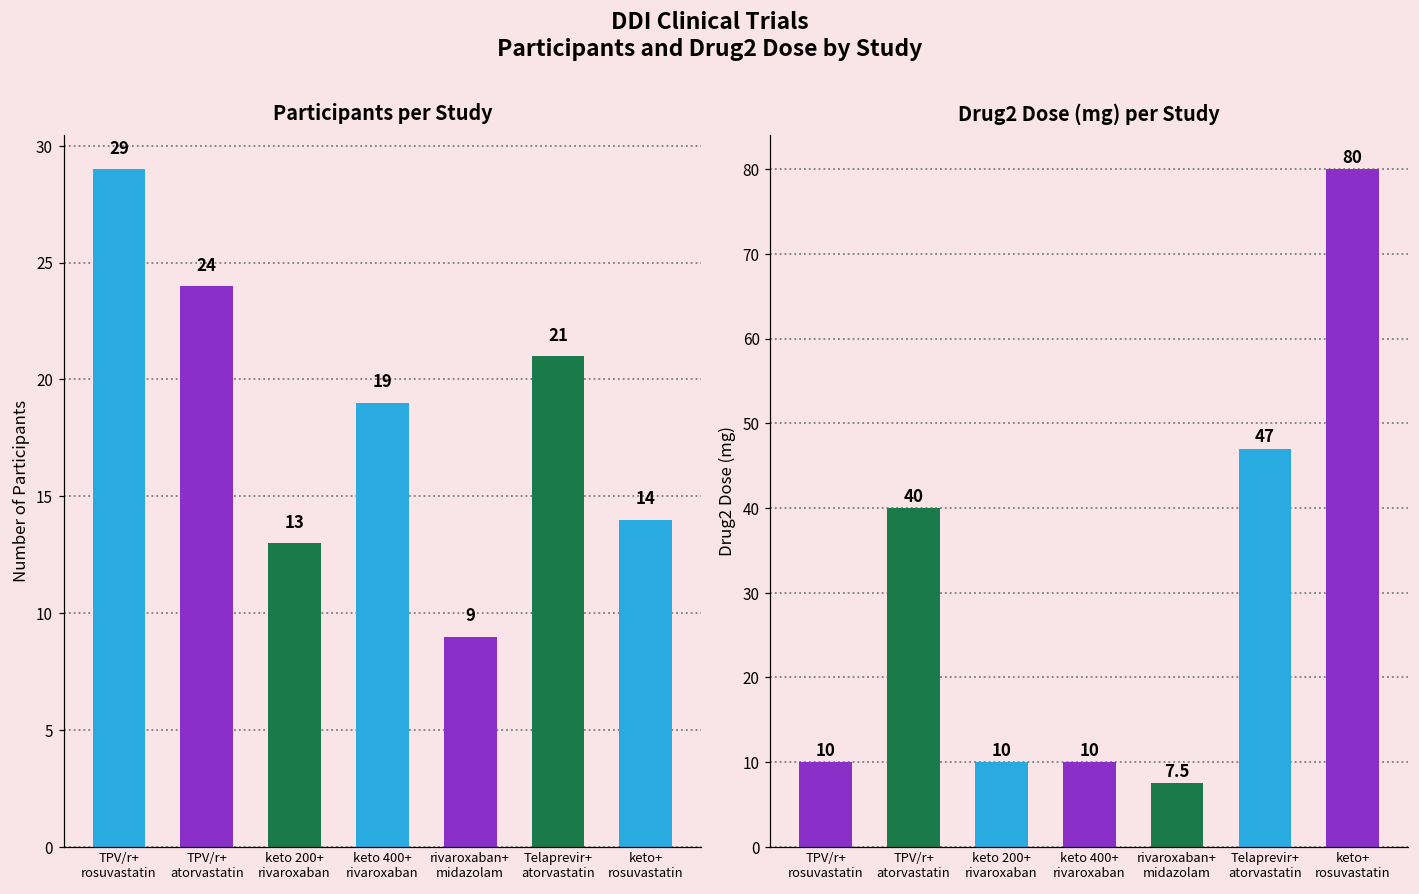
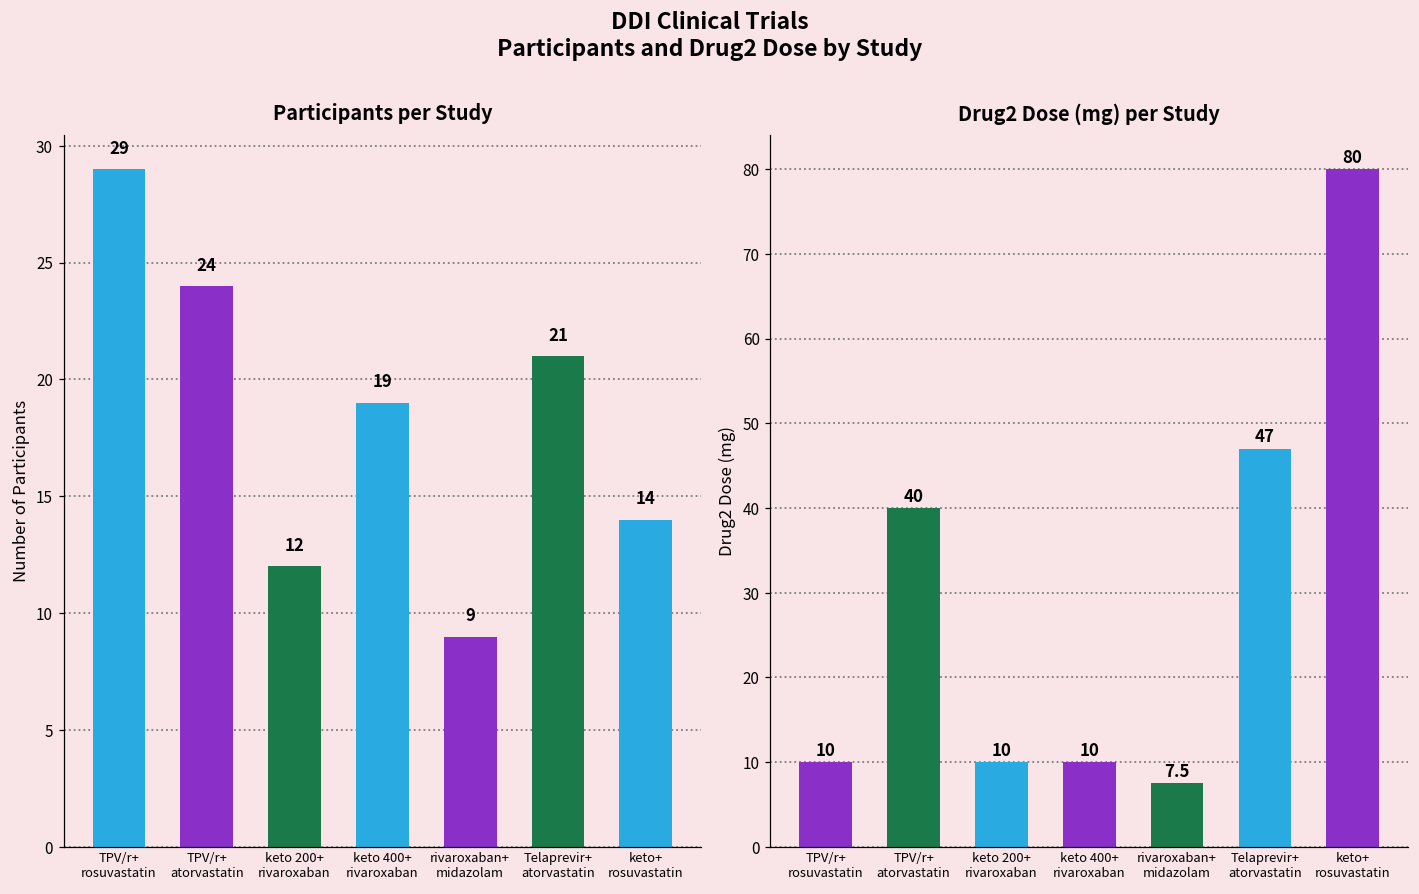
Participants per Study, keto 200+ rivaroxaban: 13 -> 12
